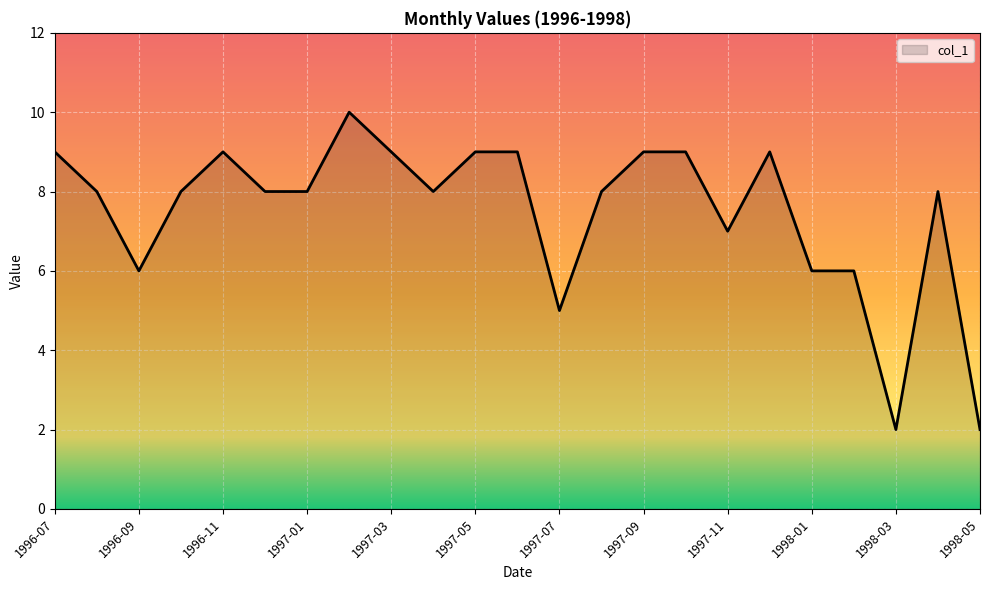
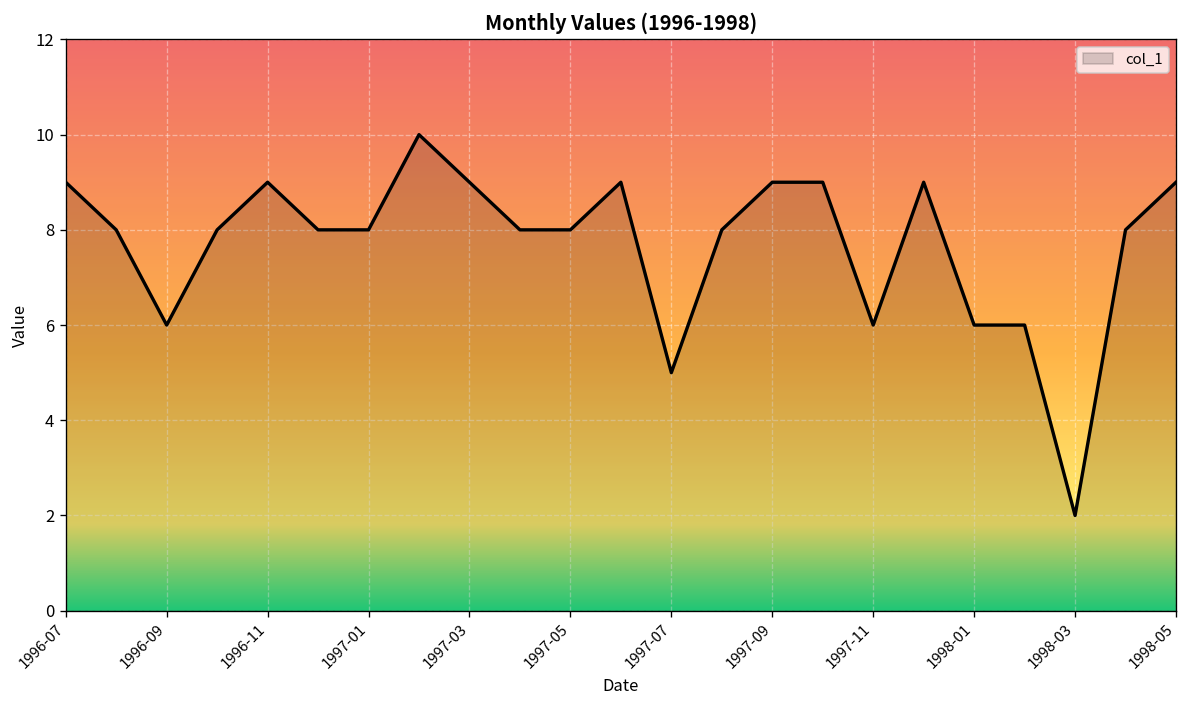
1997-05: 9 -> 8
1997-11: 7 -> 6
1998-05: 2 -> 9
